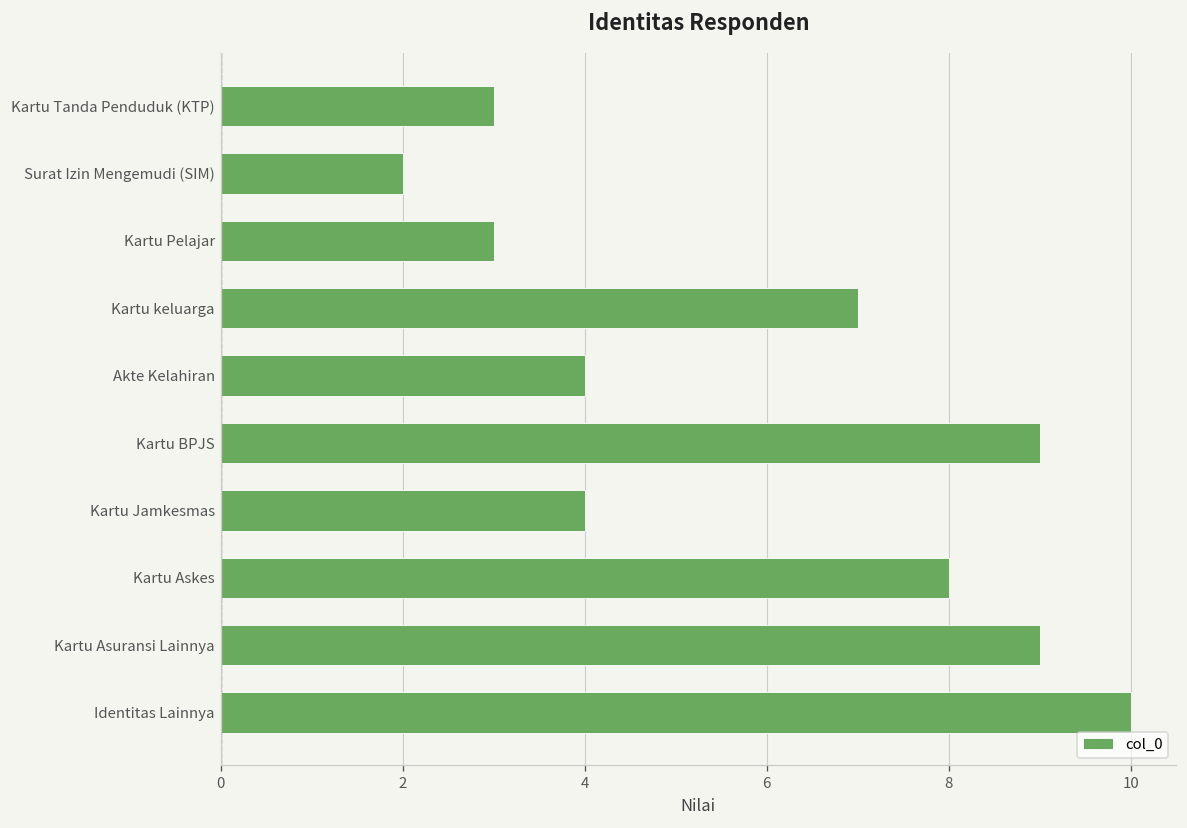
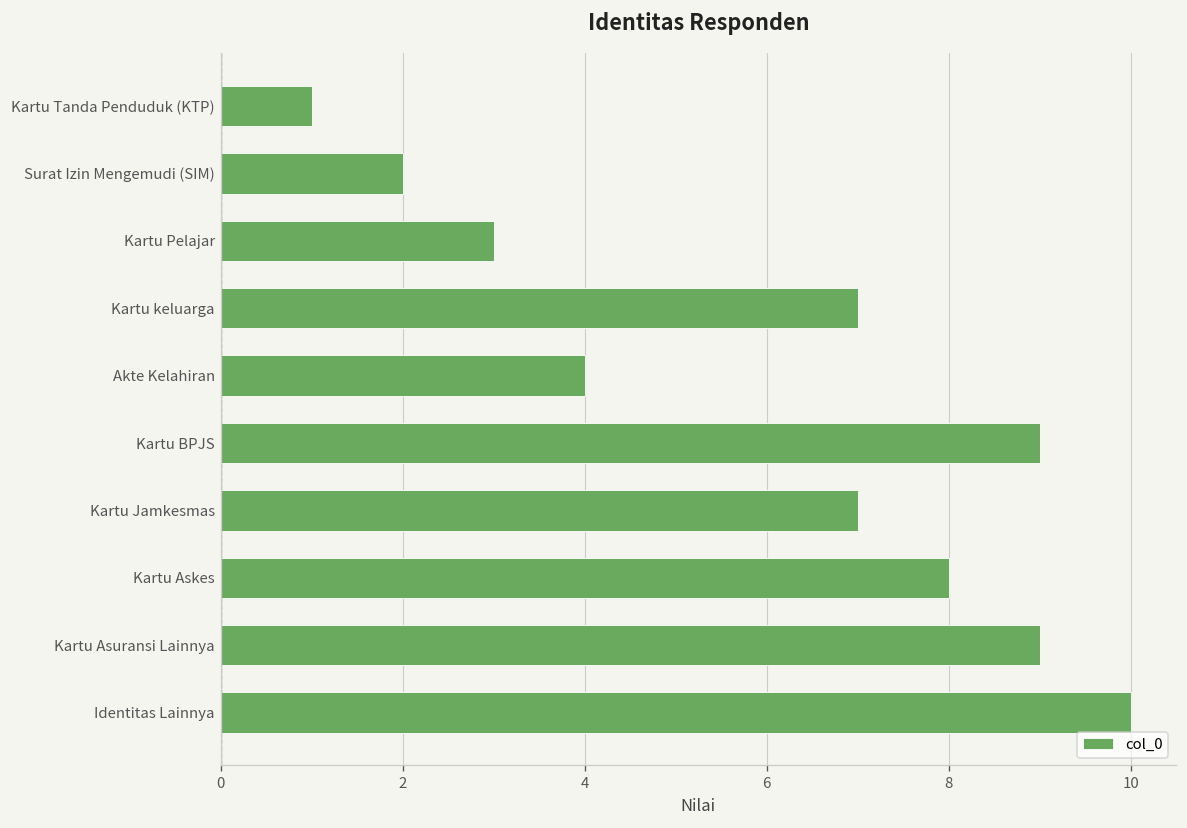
Kartu Tanda Penduduk (KTP): 3 -> 1
Kartu Jamkesmas: 4 -> 7
